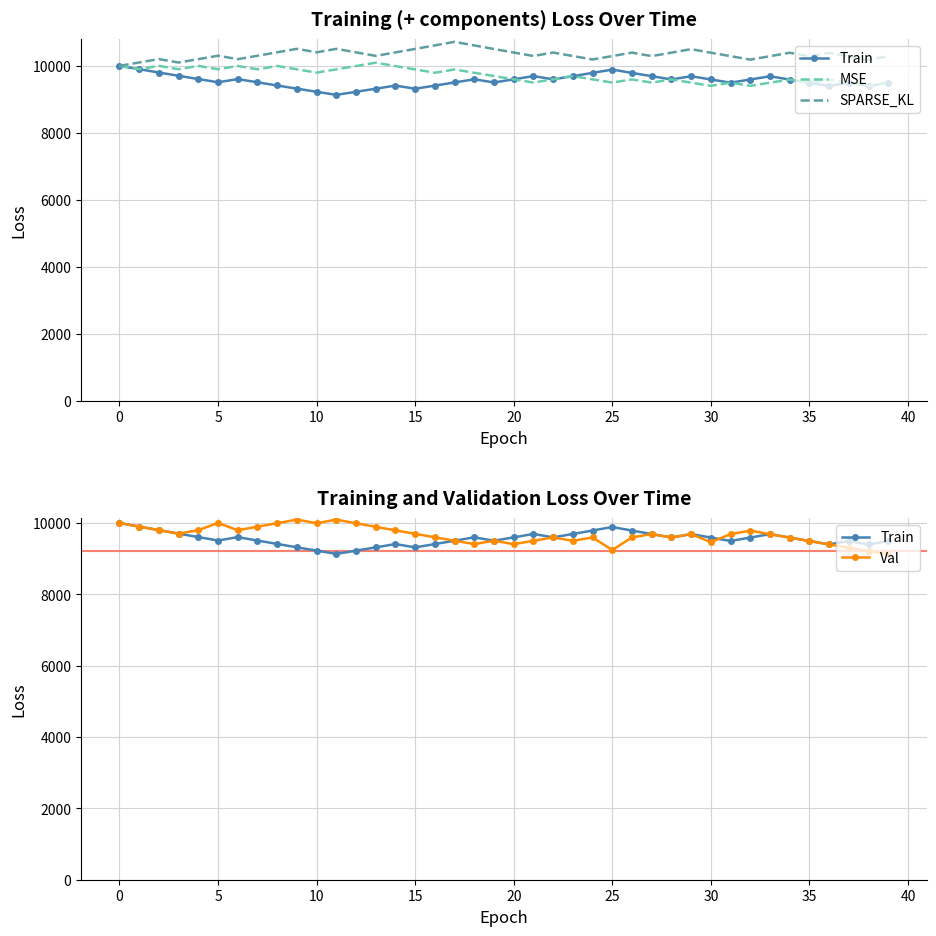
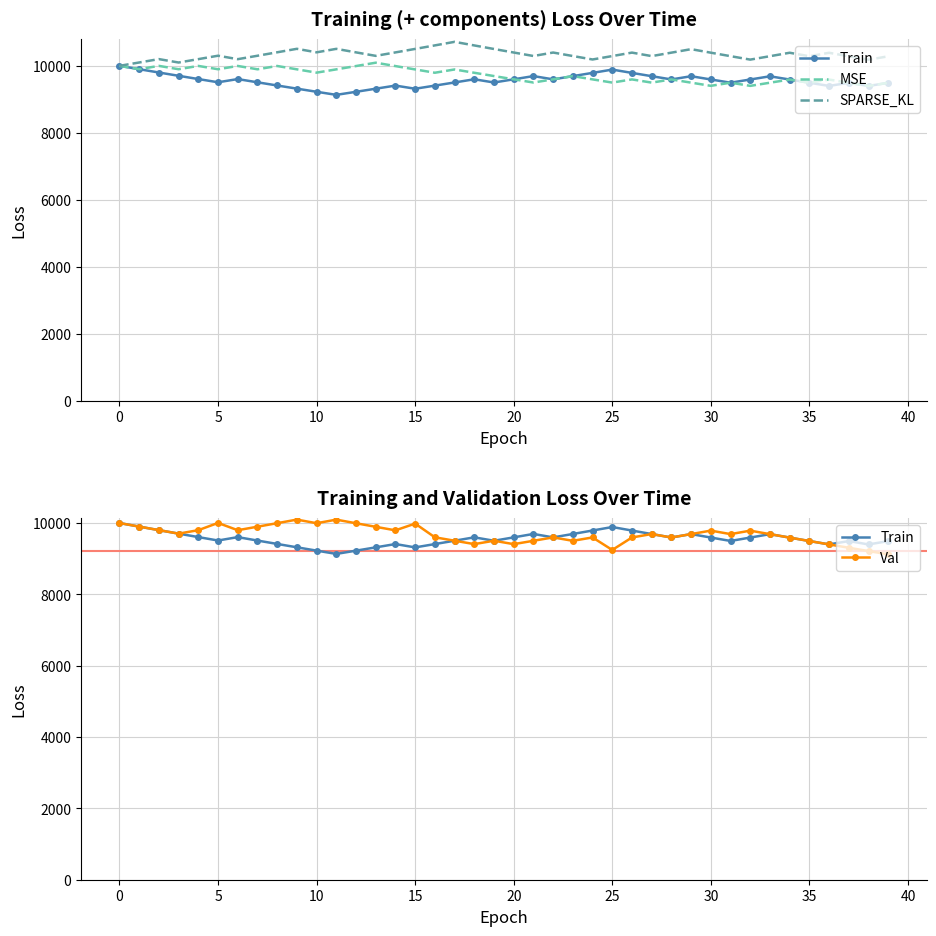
Training and Validation Loss Over Time, Val, 15: 9700 -> 10000
Training and Validation Loss Over Time, Val, 30: 9500 -> 9800
